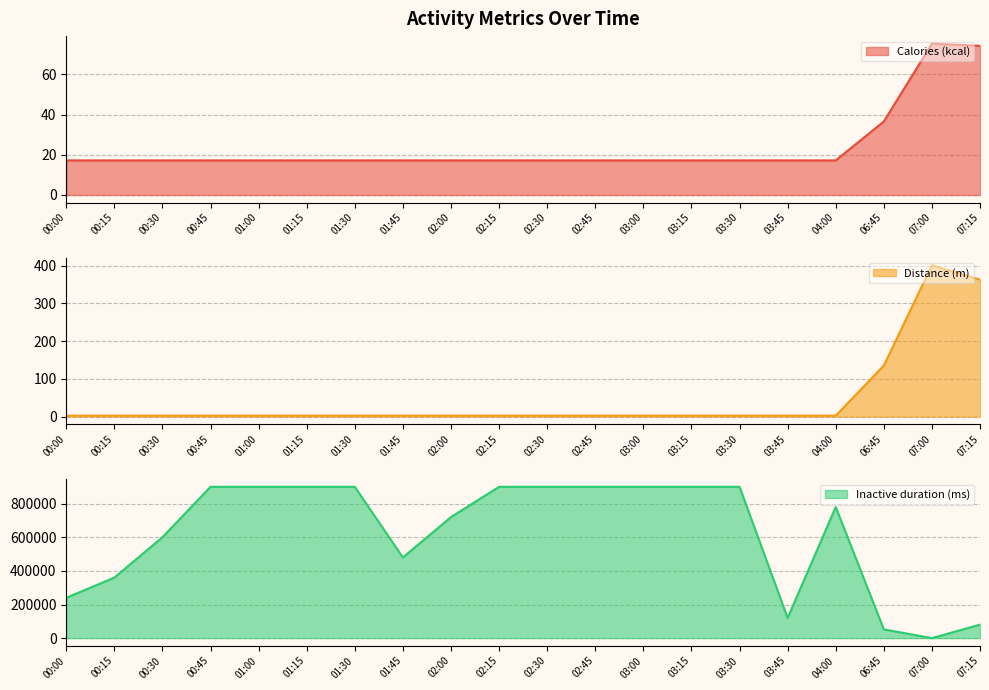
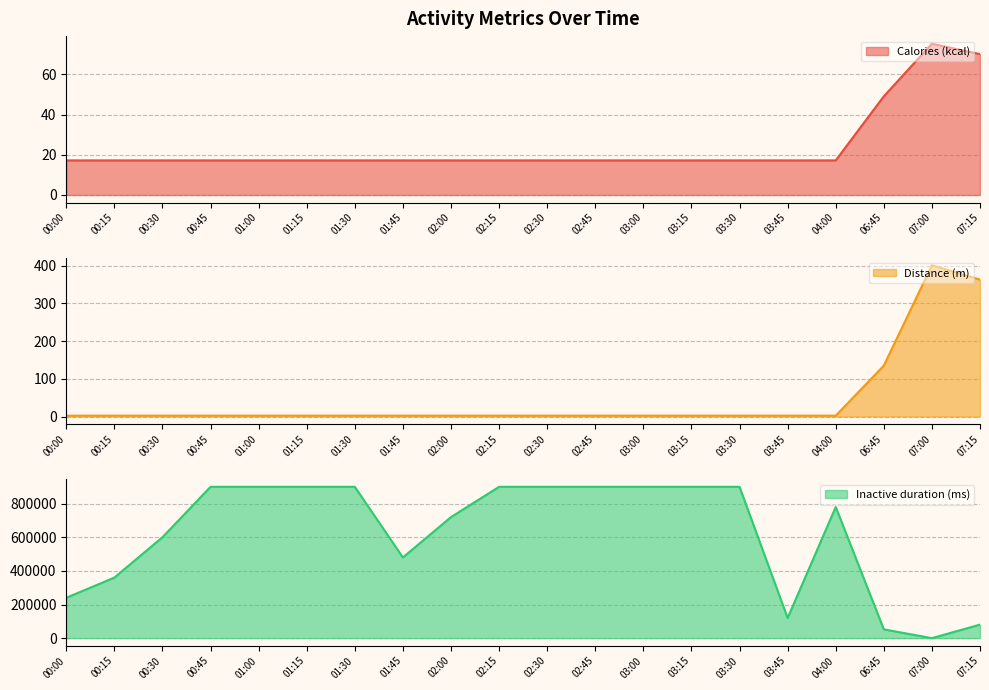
Activity Metrics Over Time, 06:45: 37 -> 49
Activity Metrics Over Time, 07:15: 74 -> 70
